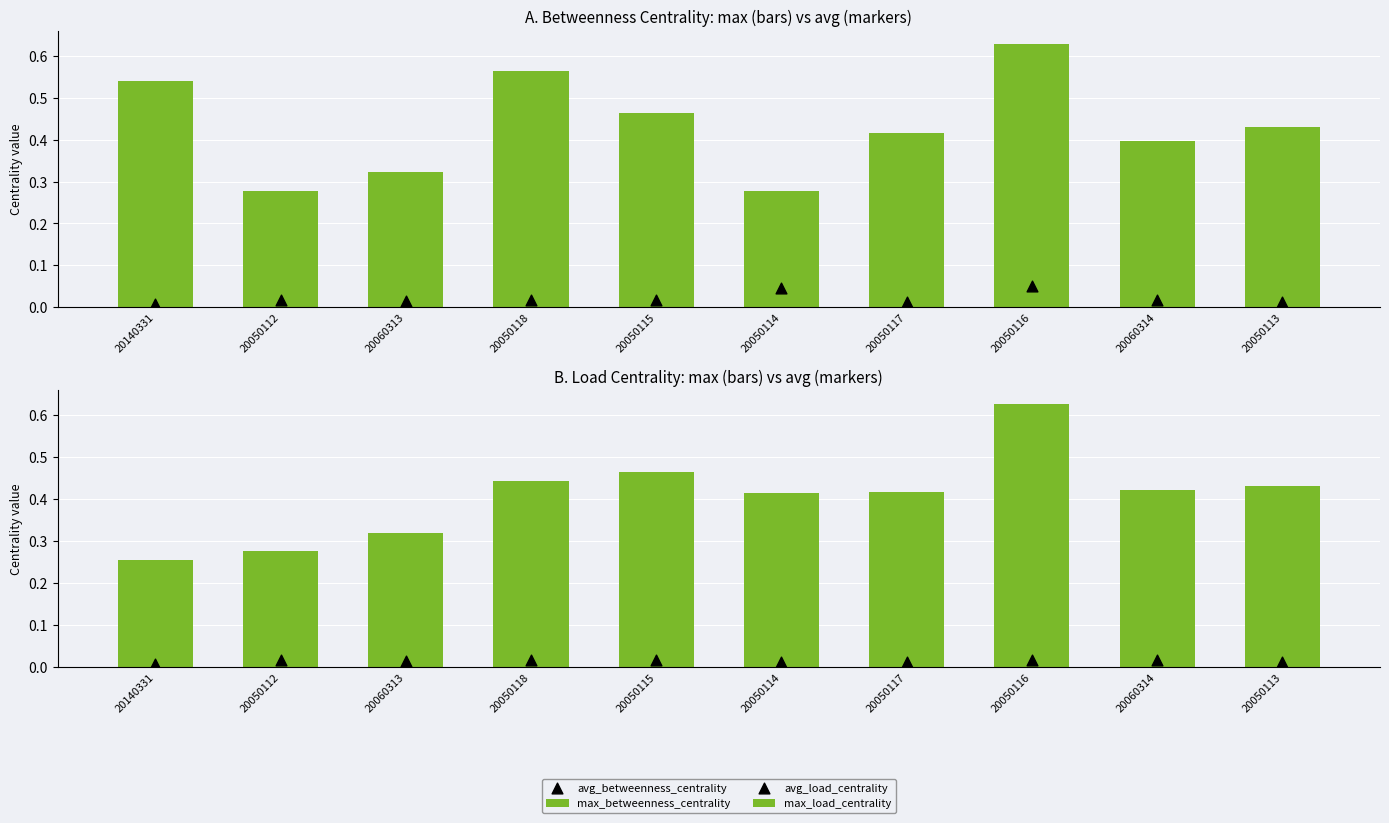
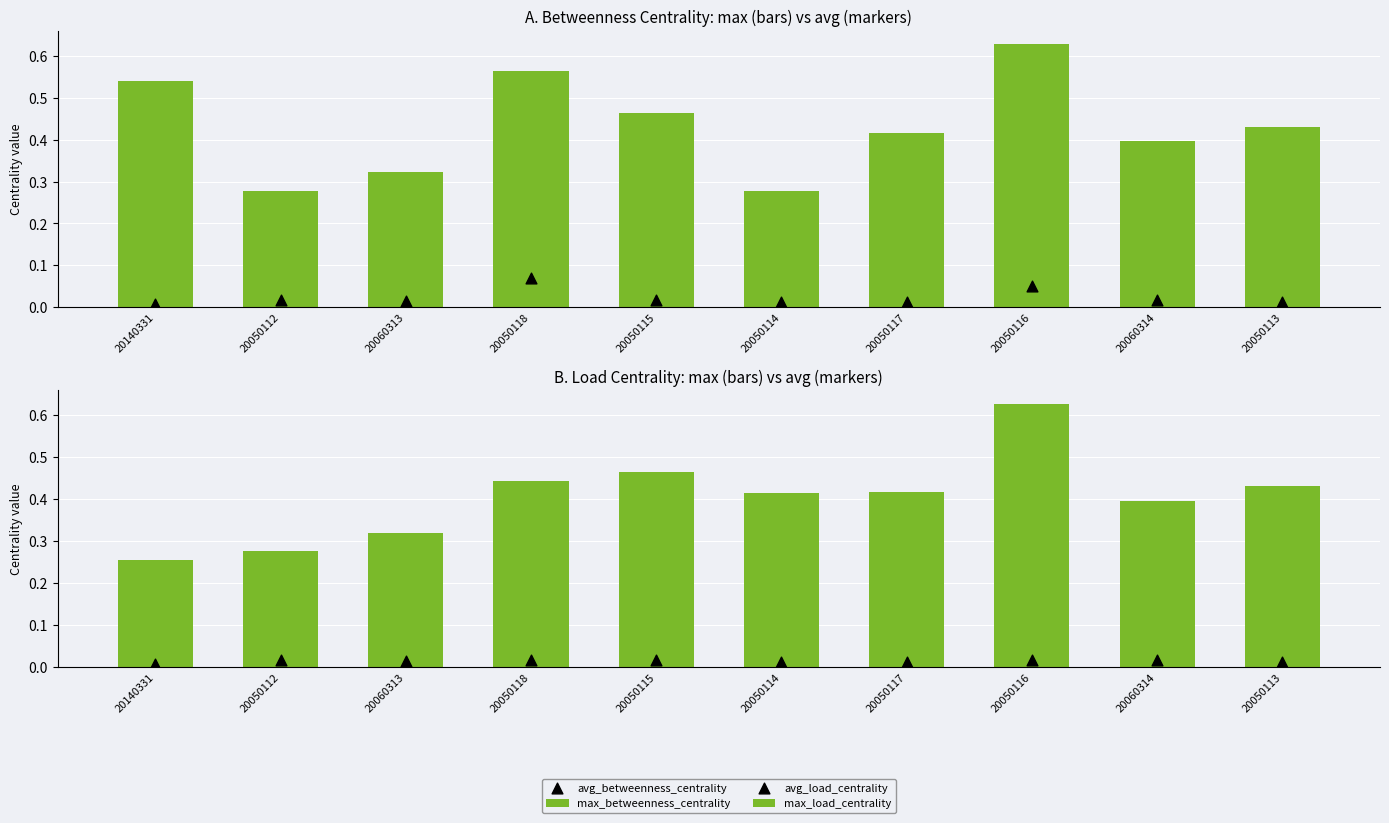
A. Betweenness Centrality: max (bars) vs avg (markers), avg_betweenness_centrality, 20050118: 0.02 -> 0.07
A. Betweenness Centrality: max (bars) vs avg (markers), avg_betweenness_centrality, 20050114: 0.05 -> 0.01
B. Load Centrality: max (bars) vs avg (markers), max_load_centrality, 20060314: 0.42 -> 0.40
